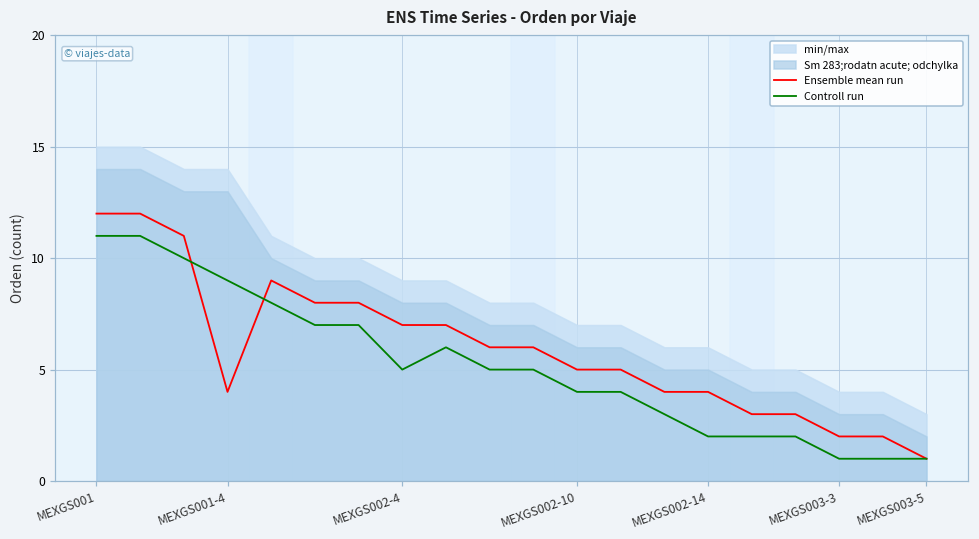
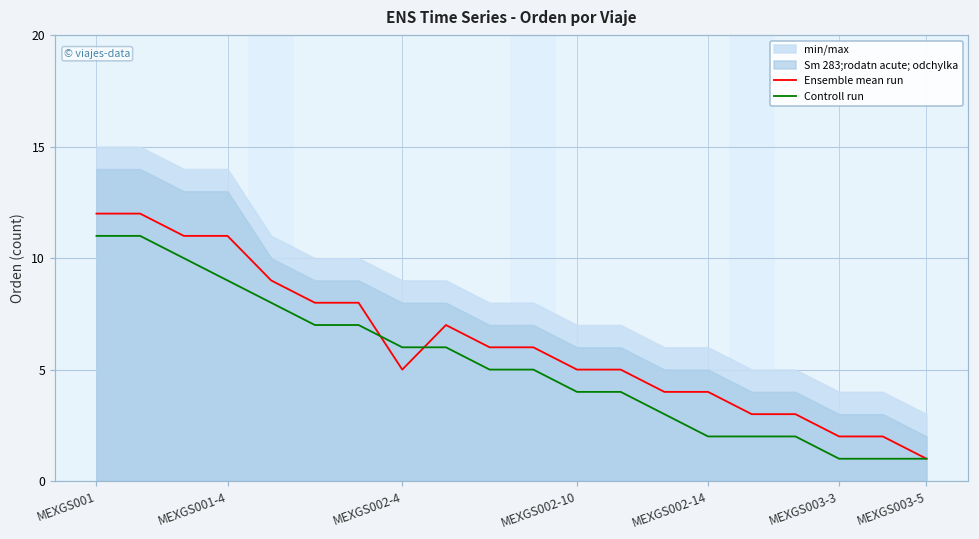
Ensemble mean run, MEXGS001-4: 4 -> 11
Ensemble mean run, MEXGS002-4: 7 -> 5
Controll run, MEXGS002-4: 5 -> 6
